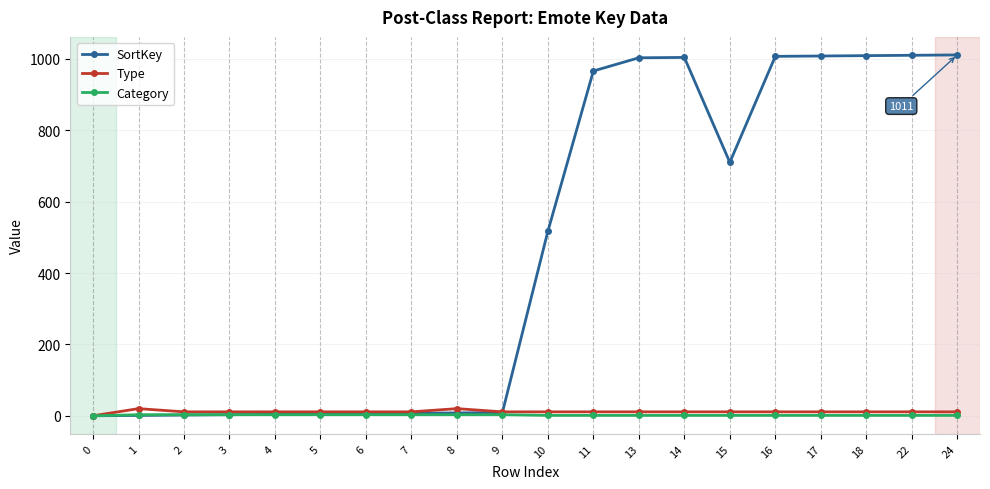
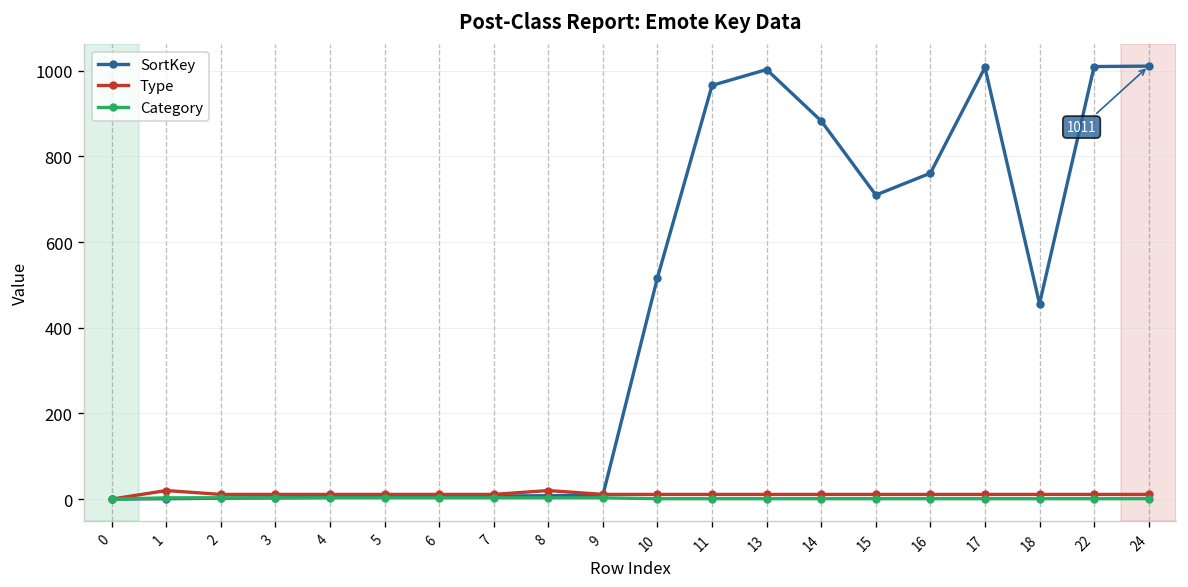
SortKey, 14: 1000 -> 880
SortKey, 16: 1010 -> 760
SortKey, 18: 1010 -> 460
